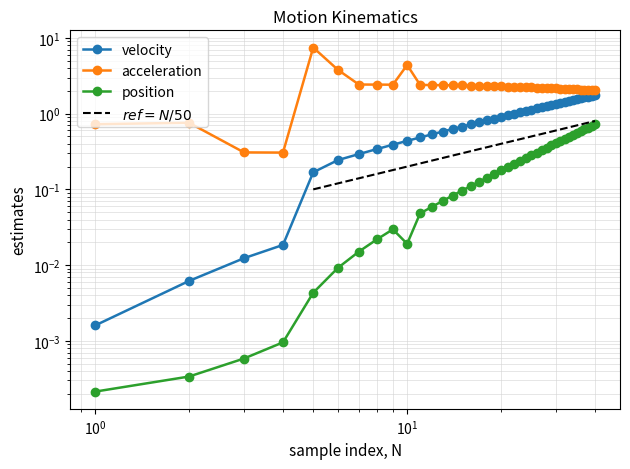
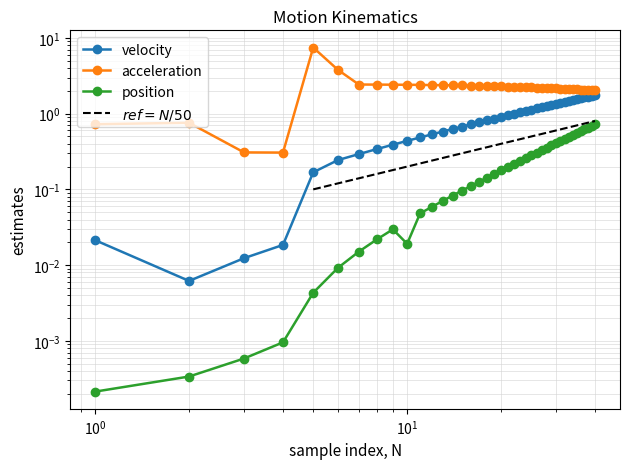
velocity, 10^0: 0.0016 -> 0.021
acceleration, 10^1: 4 -> 2.4
